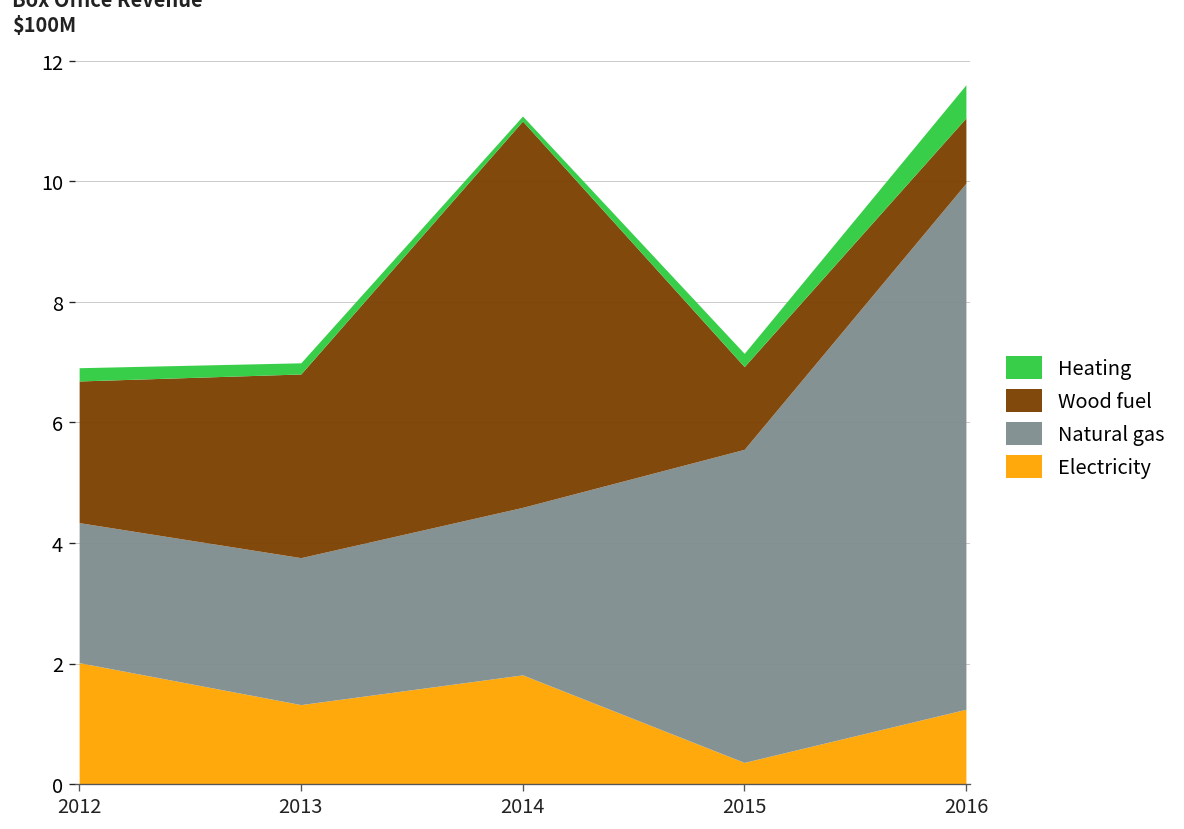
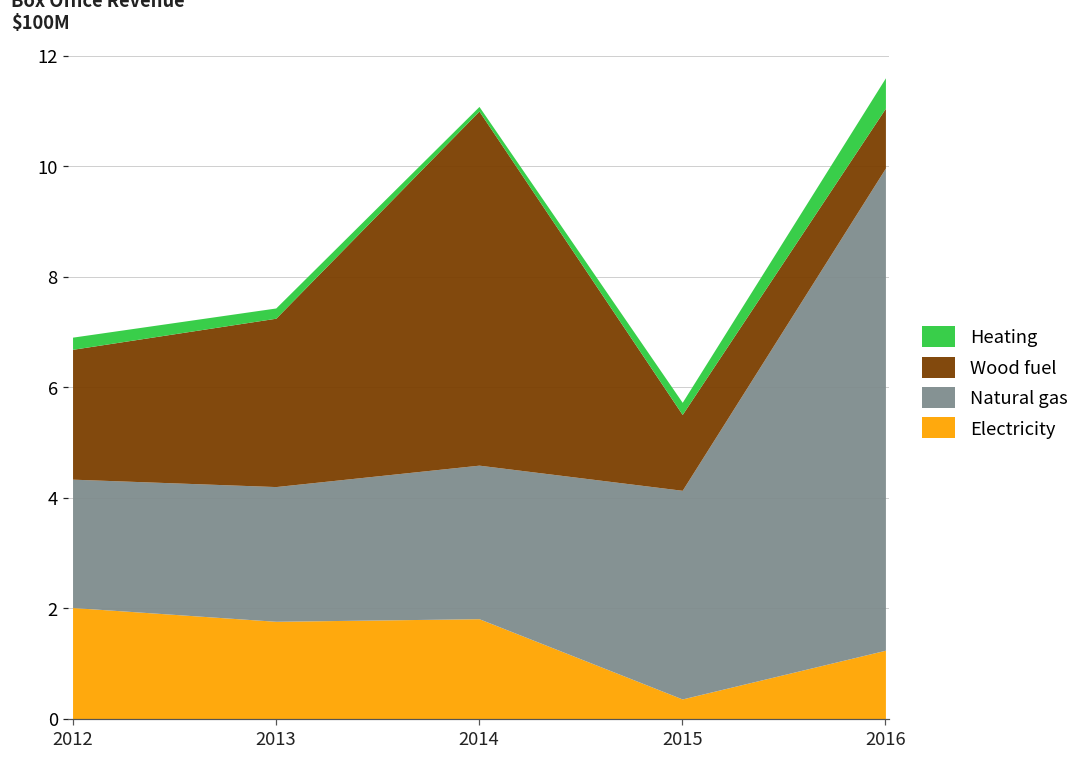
Electricity, 2013: 1.3 -> 1.8
Natural gas, 2015: 5.2 -> 3.8
